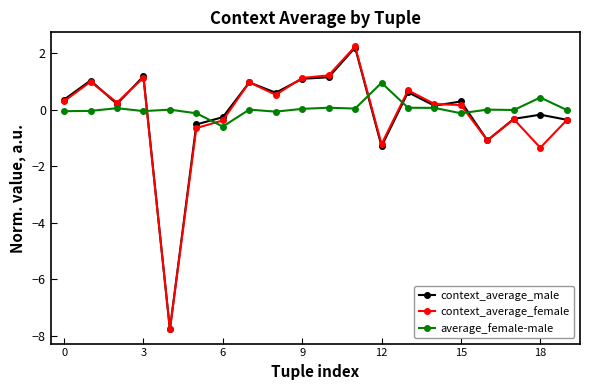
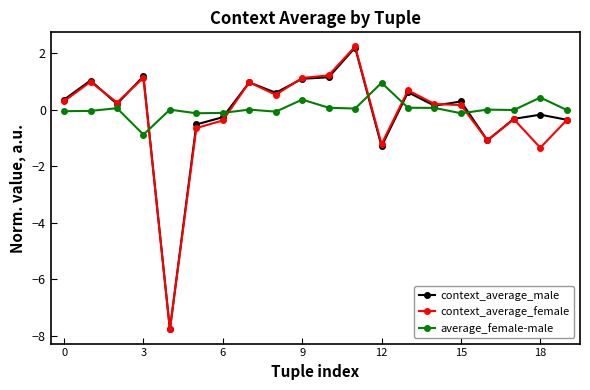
average_female-male, 3: -0.1 -> -0.9
average_female-male, 6: -0.6 -> -0.1
average_female-male, 9: 0.0 -> 0.4
